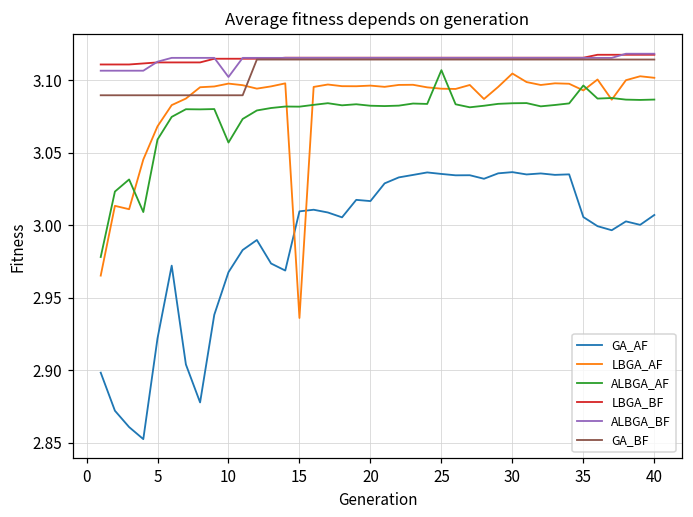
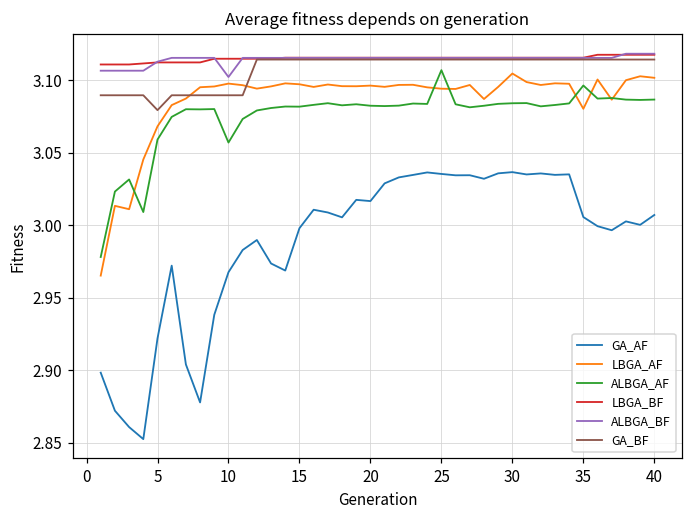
GA_BF, 5: 3.090 -> 3.079
GA_AF, 15: 3.009 -> 2.998
LBGA_AF, 15: 2.936 -> 3.097
LBGA_AF, 35: 3.093 -> 3.080
